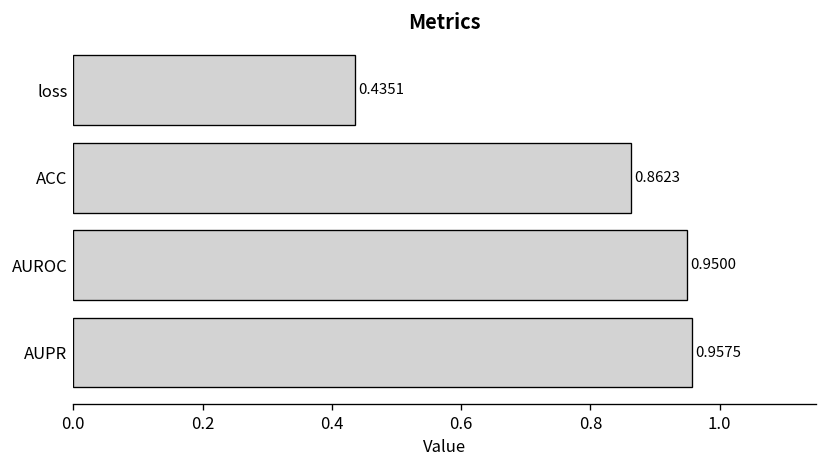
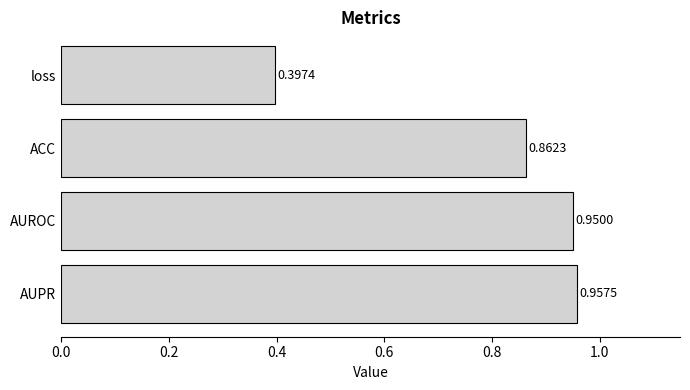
loss: 0.4351 -> 0.3974
